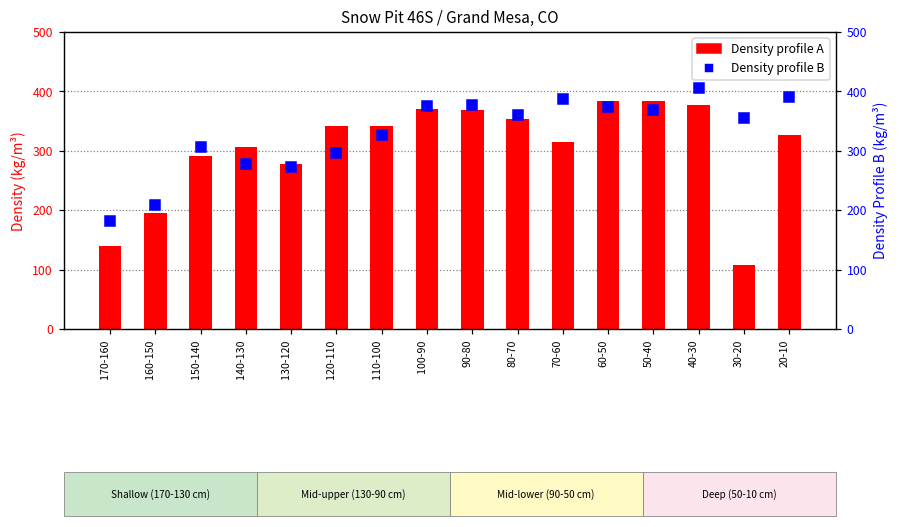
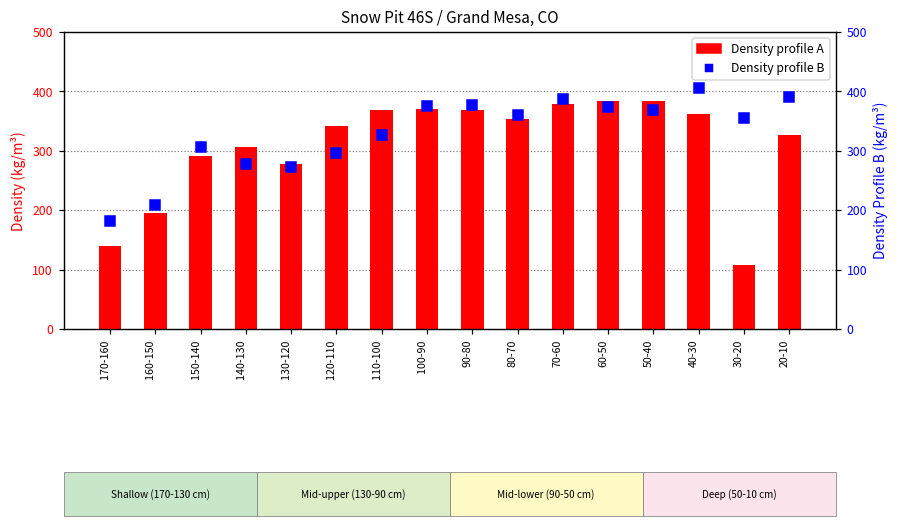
Density profile A, 110-100: 340 -> 370
Density profile A, 70-60: 310 -> 380
Density profile A, 40-30: 380 -> 360
